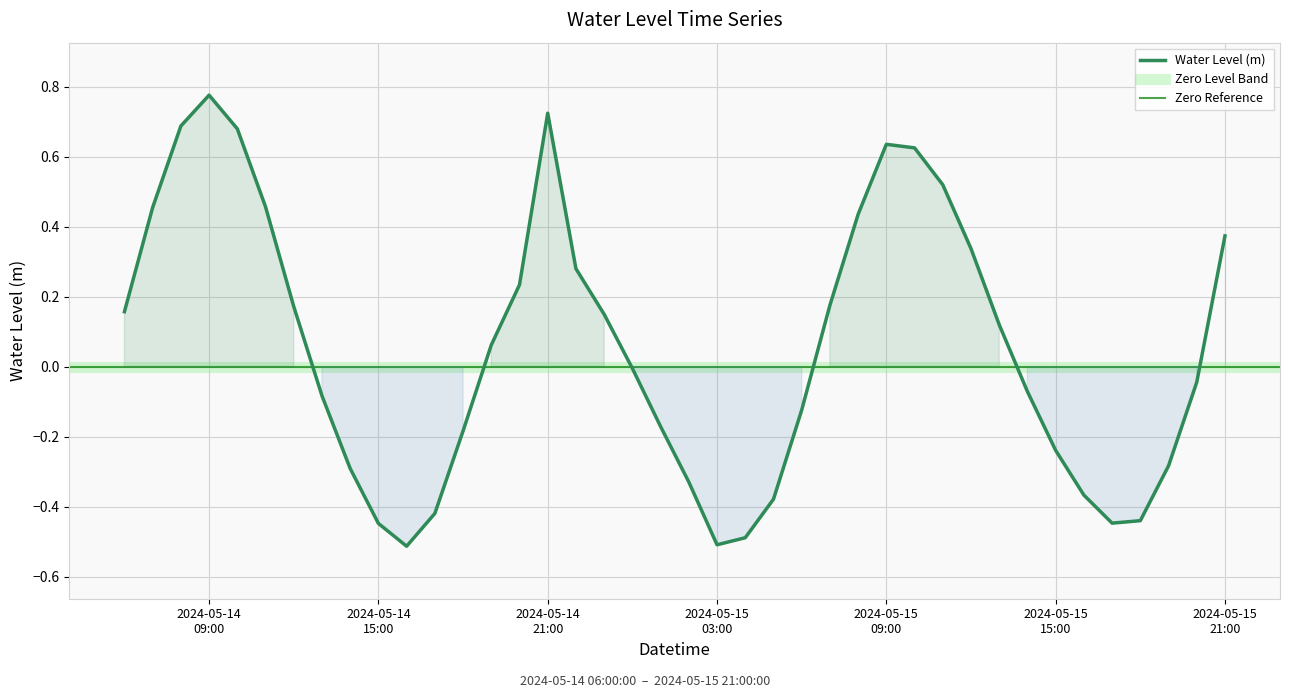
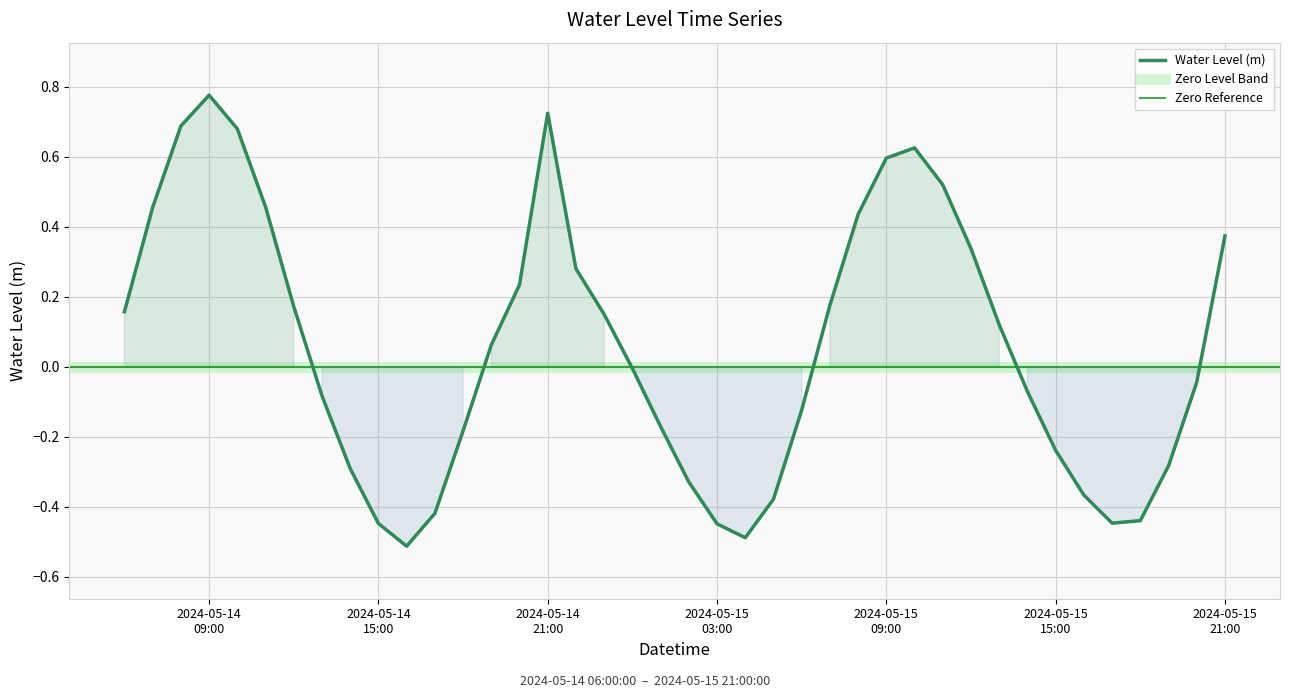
2024-05-15 03:00: -0.51 -> -0.45
2024-05-15 09:00: 0.64 -> 0.60
